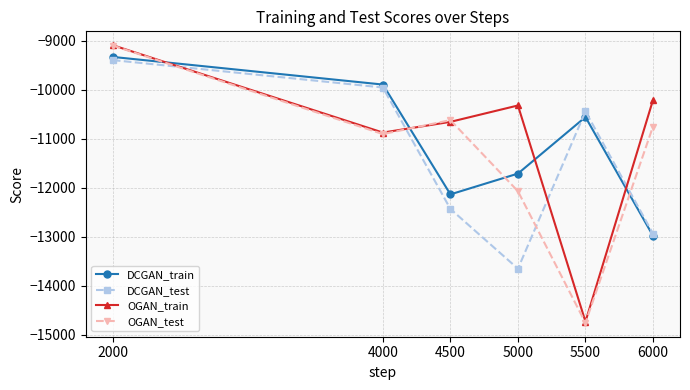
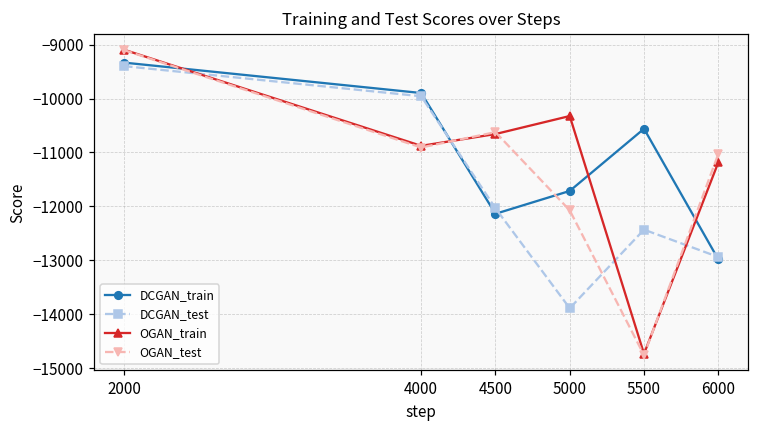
DCGAN_test, 4500: -12400 -> -12000
DCGAN_test, 5000: -13700 -> -13900
DCGAN_test, 5500: -10400 -> -12400
OGAN_train, 6000: -10200 -> -11200
OGAN_test, 6000: -10800 -> -11000
